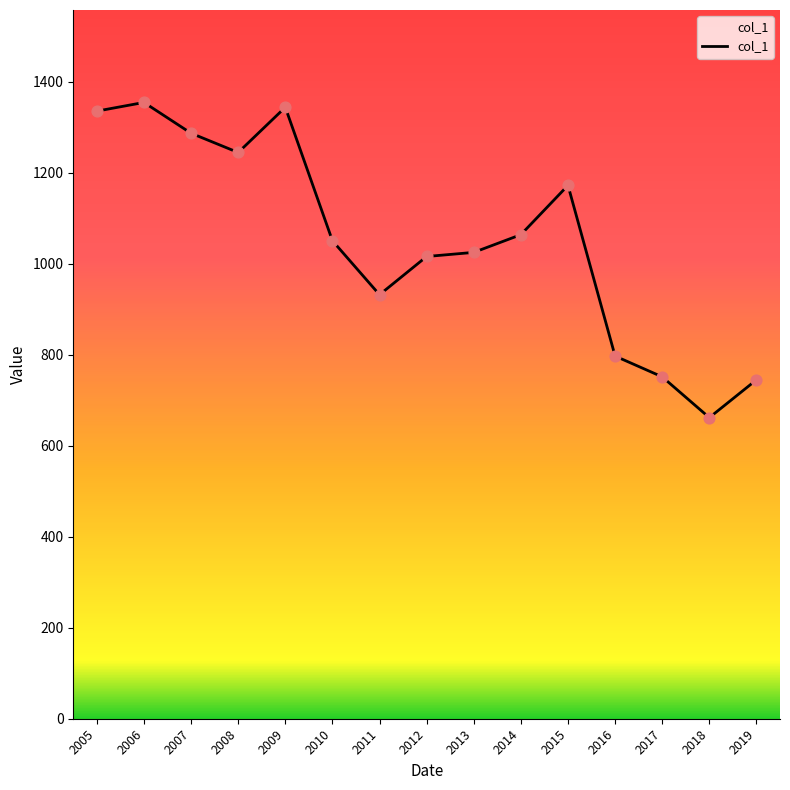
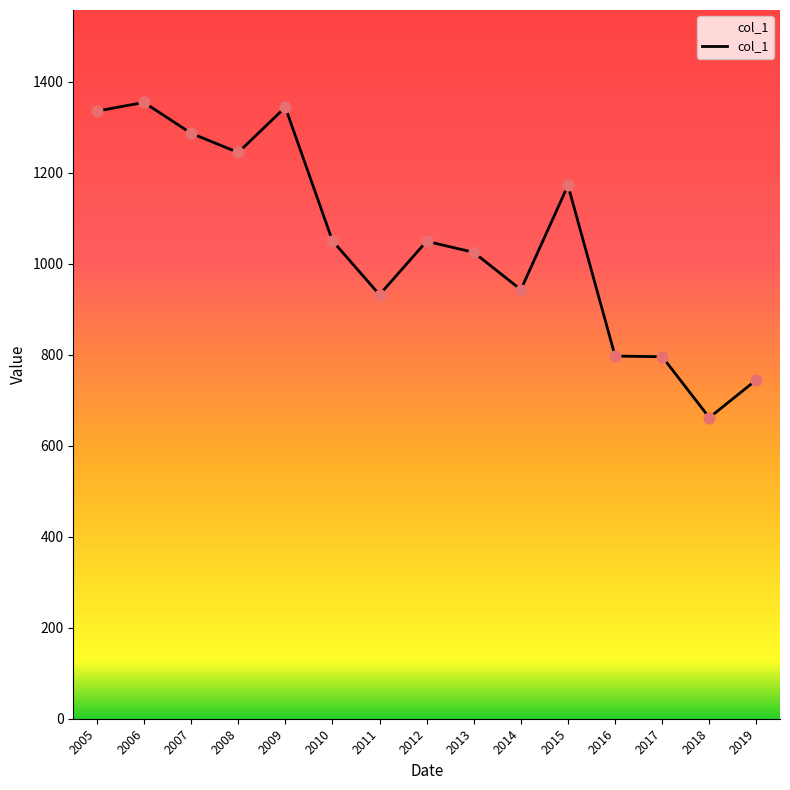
2012: 1020 -> 1050
2014: 1060 -> 940
2017: 750 -> 800
